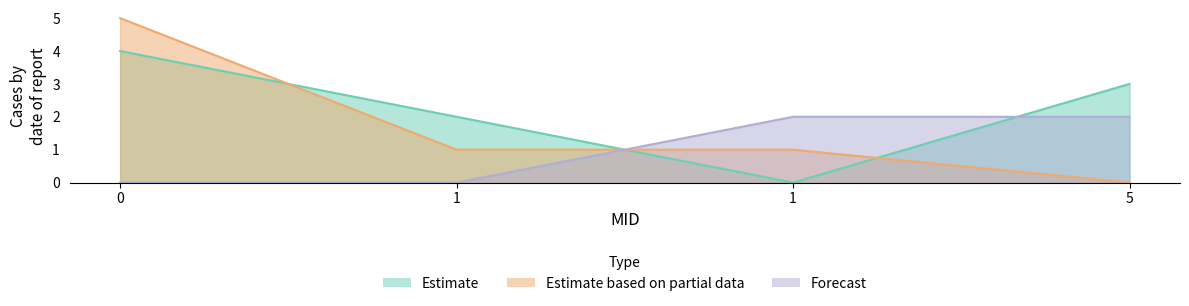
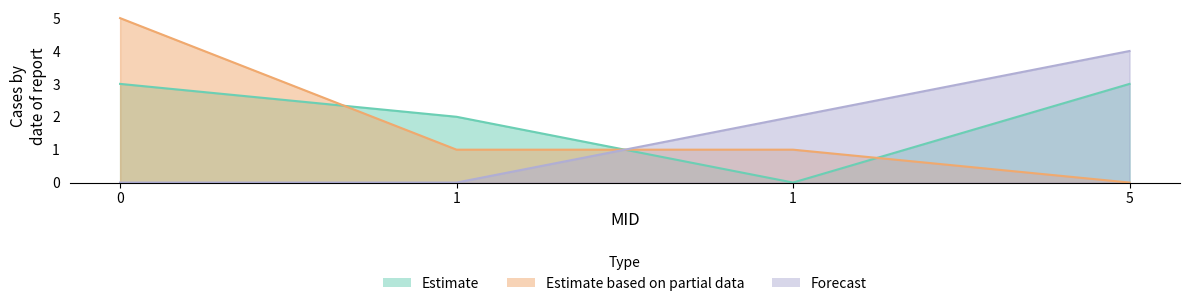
Estimate, 0: 4 -> 3
Forecast, 5: 2 -> 4
